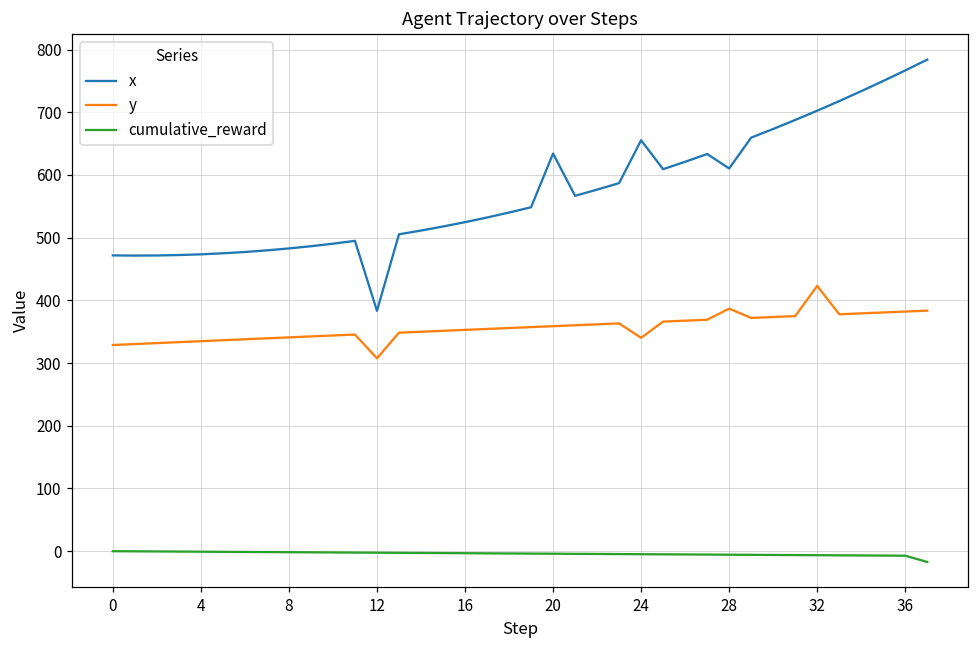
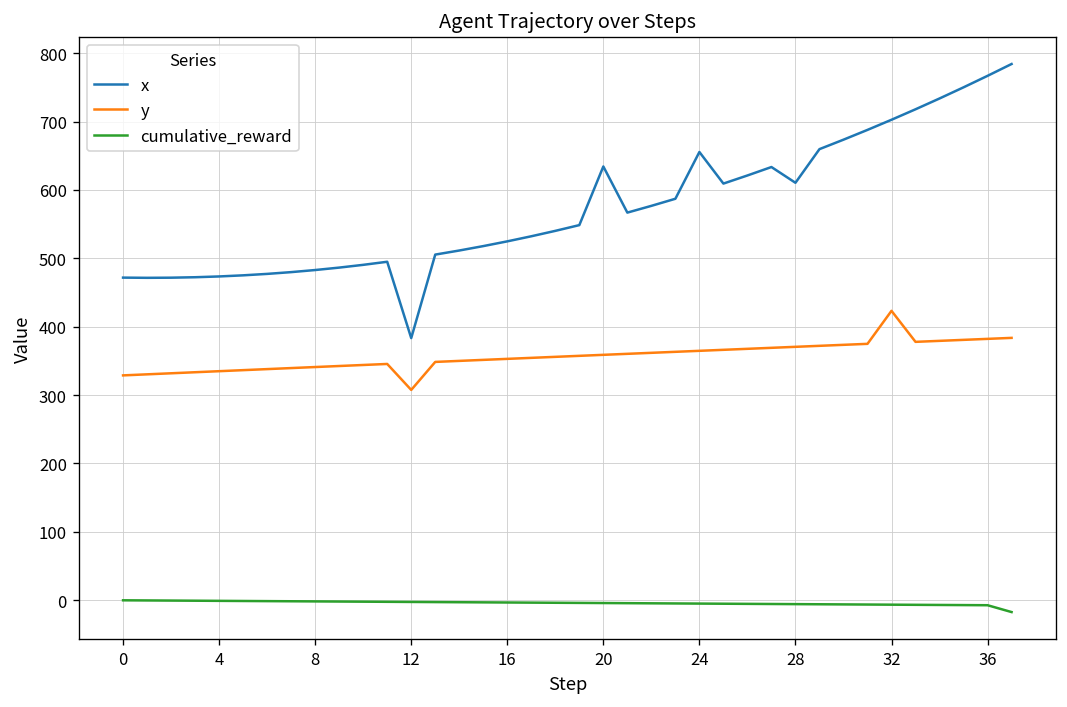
y, 24: 340 -> 360
y, 28: 390 -> 370
